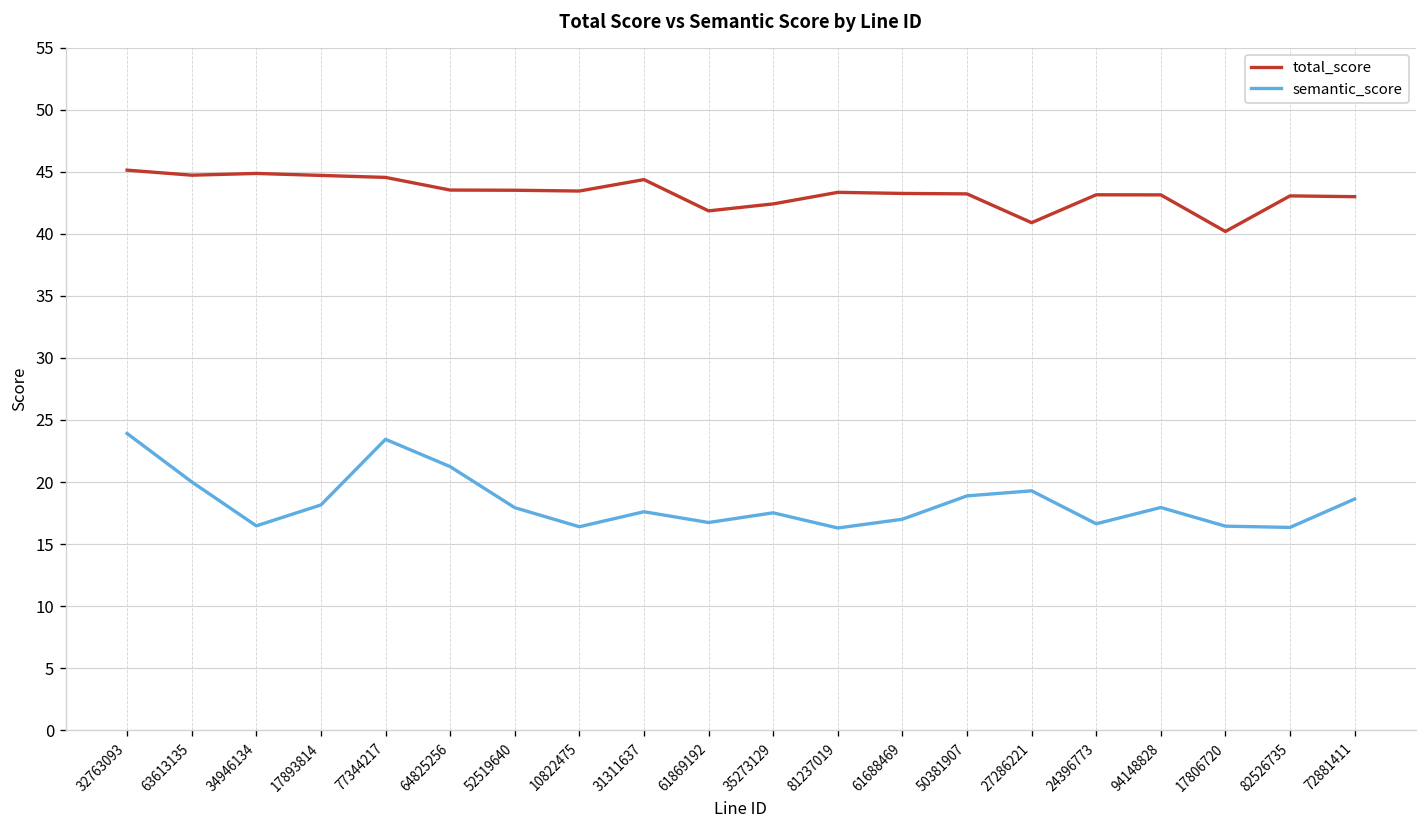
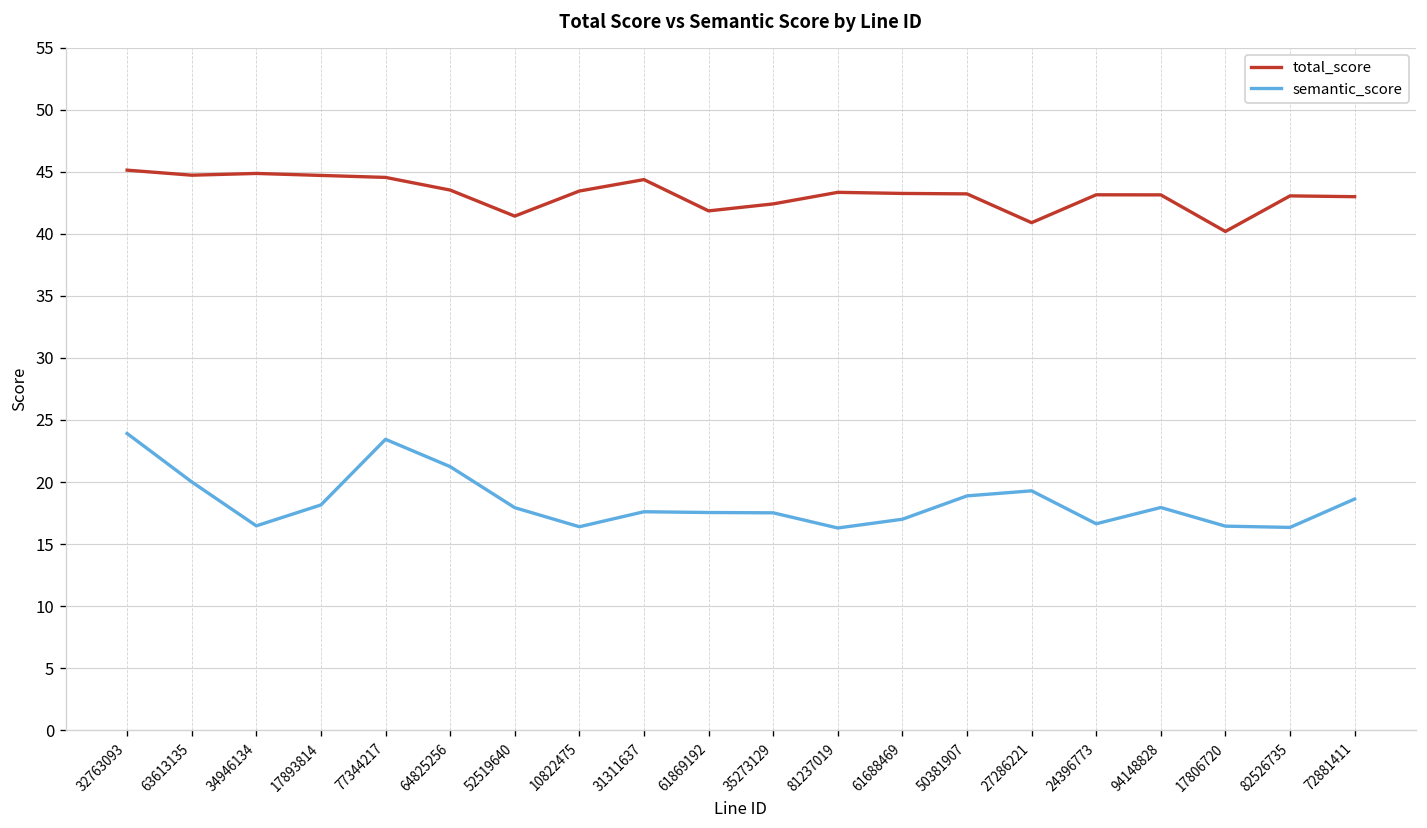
total_score, 52519640: 43.5 -> 41.4
semantic_score, 61869192: 16.7 -> 17.5
